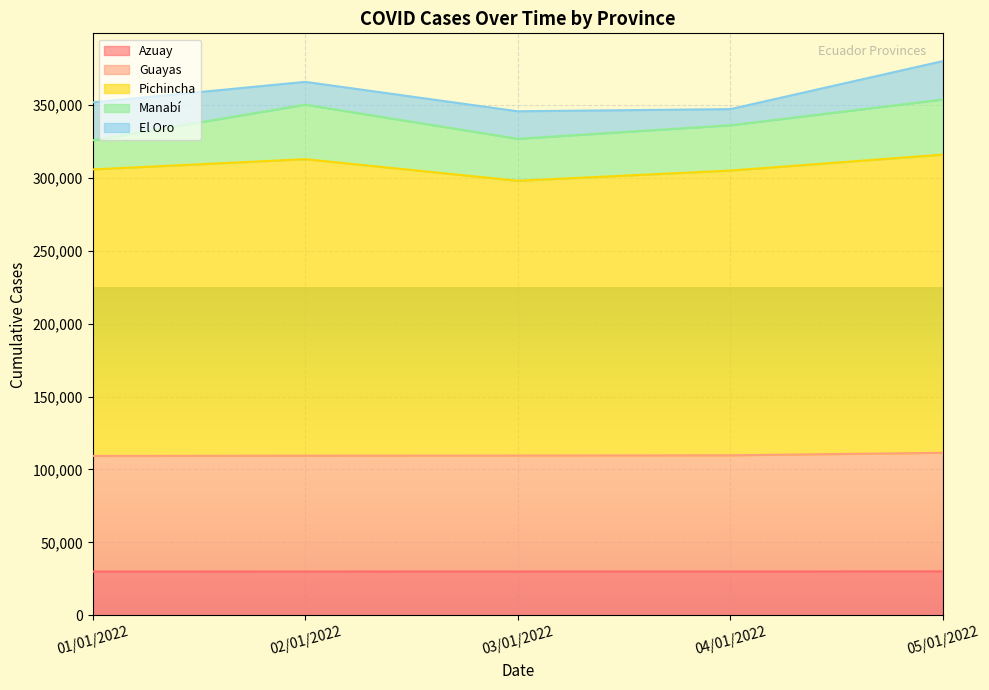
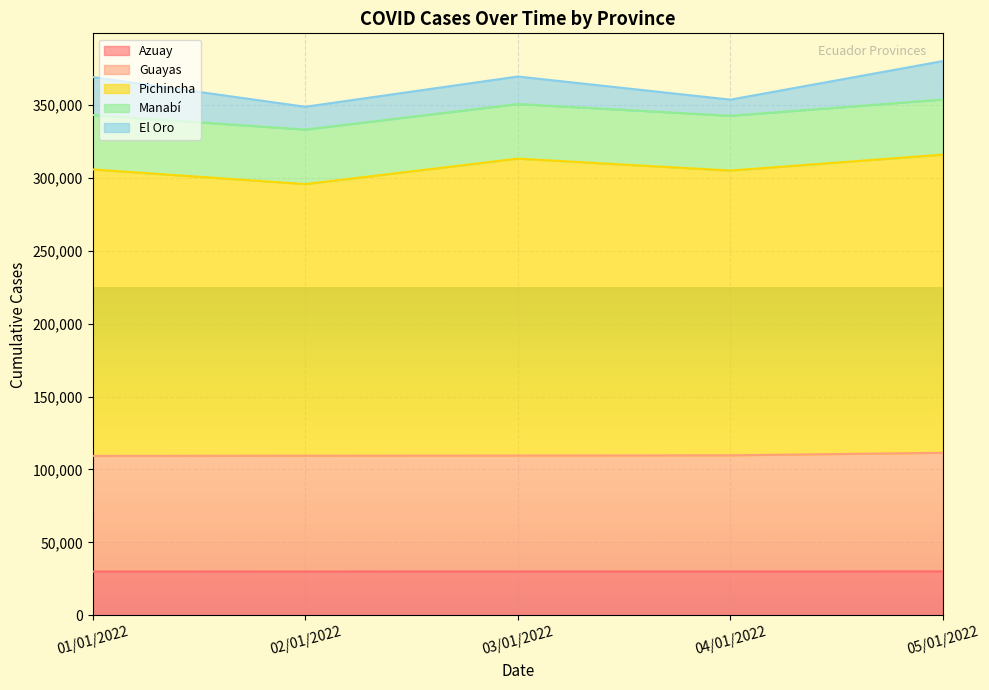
Manabí, 01/01/2022: 20,000 -> 37,000
Pichincha, 02/01/2022: 203,000 -> 186,000
Pichincha, 03/01/2022: 188,000 -> 204,000
Manabí, 03/01/2022: 29,000 -> 37,000
Manabí, 04/01/2022: 31,000 -> 38,000
